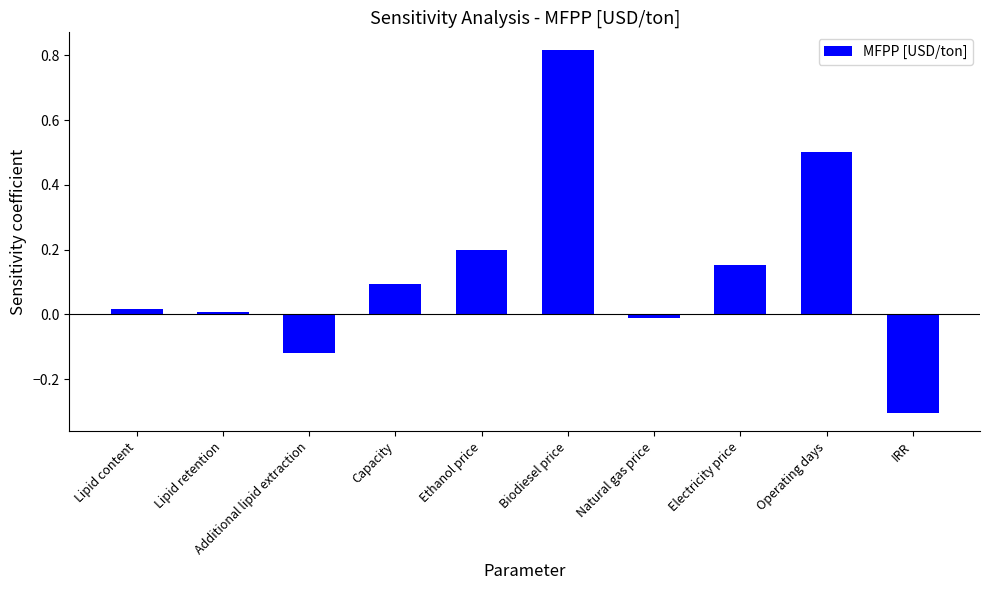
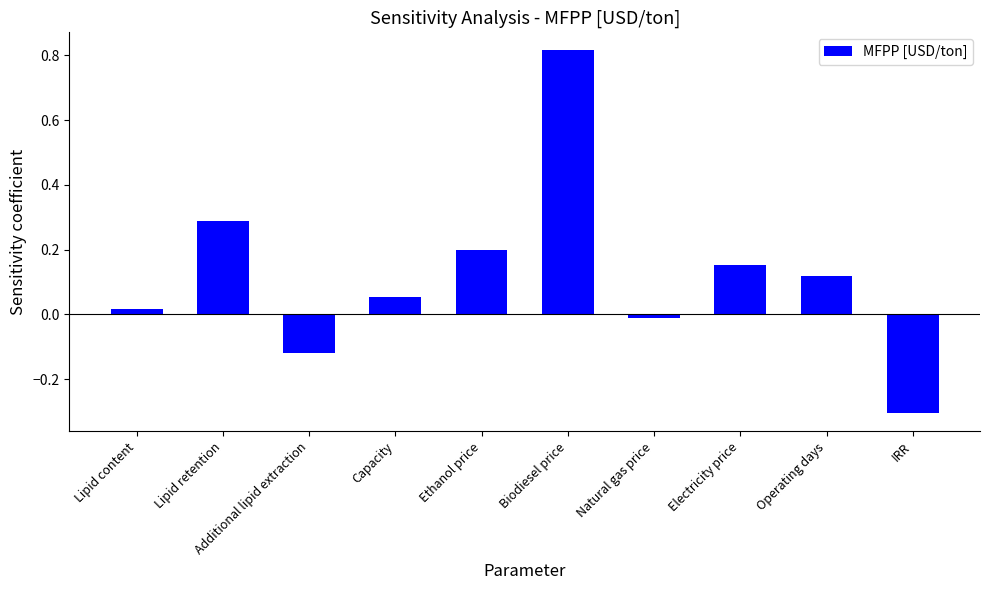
Lipid retention: 0.01 -> 0.29
Capacity: 0.09 -> 0.05
Operating days: 0.50 -> 0.12
